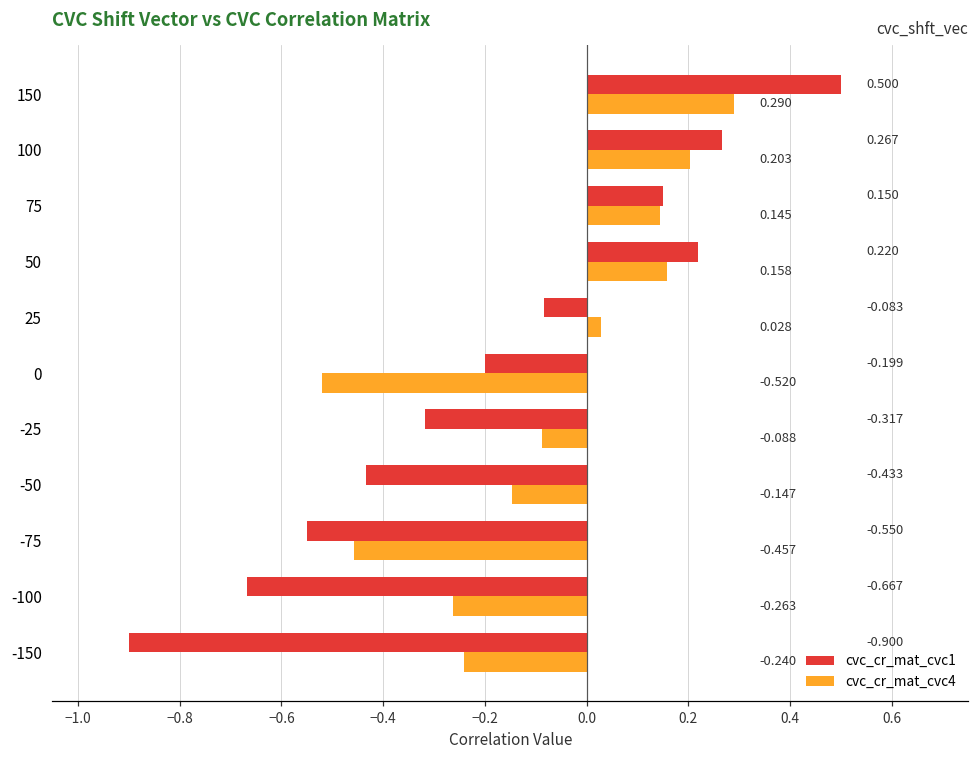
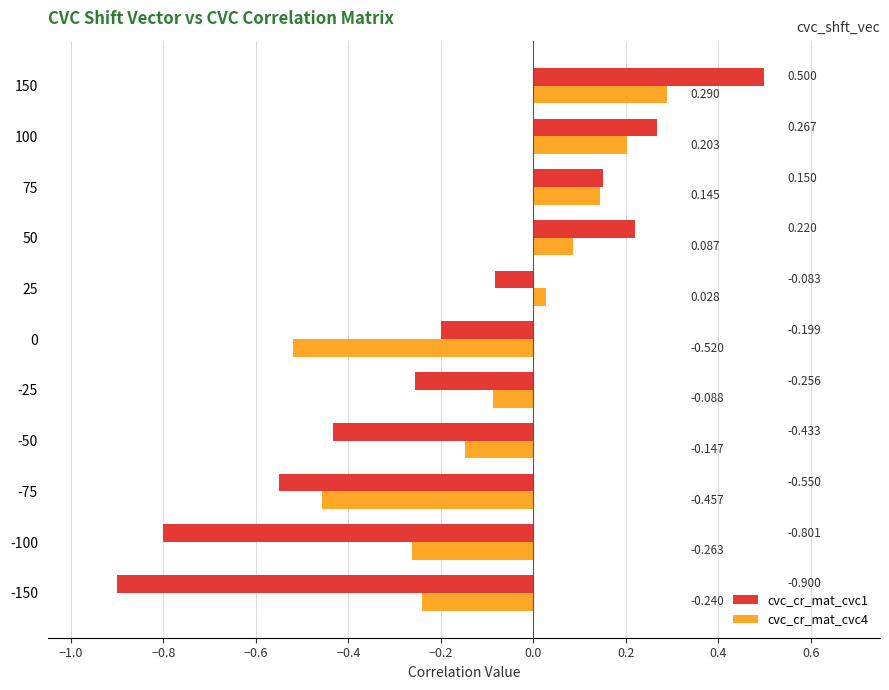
cvc_cr_mat_cvc4, 50: 0.158 -> 0.087
cvc_cr_mat_cvc1, -25: -0.317 -> -0.256
cvc_cr_mat_cvc1, -100: -0.667 -> -0.801
